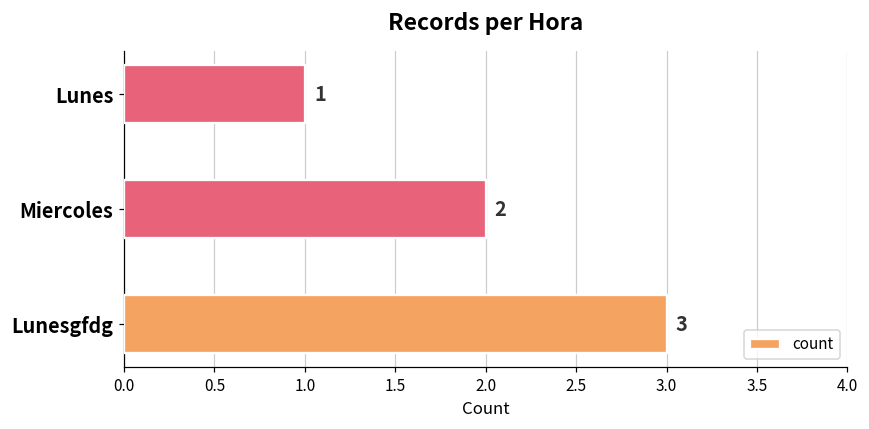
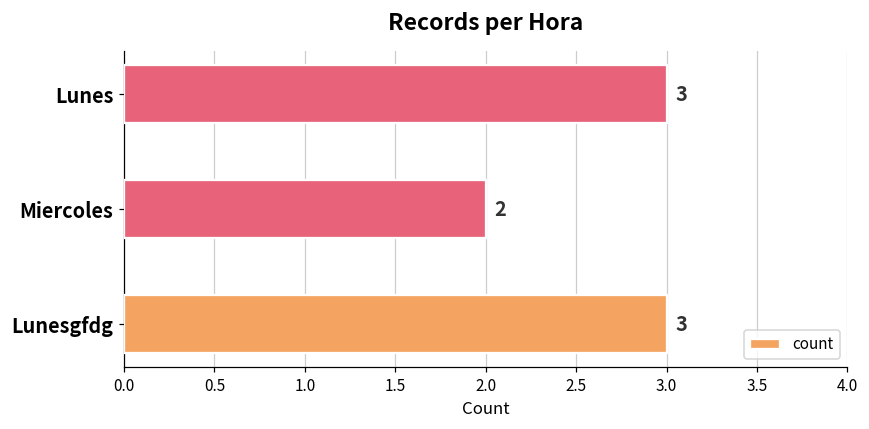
Lunes: 1 -> 3
